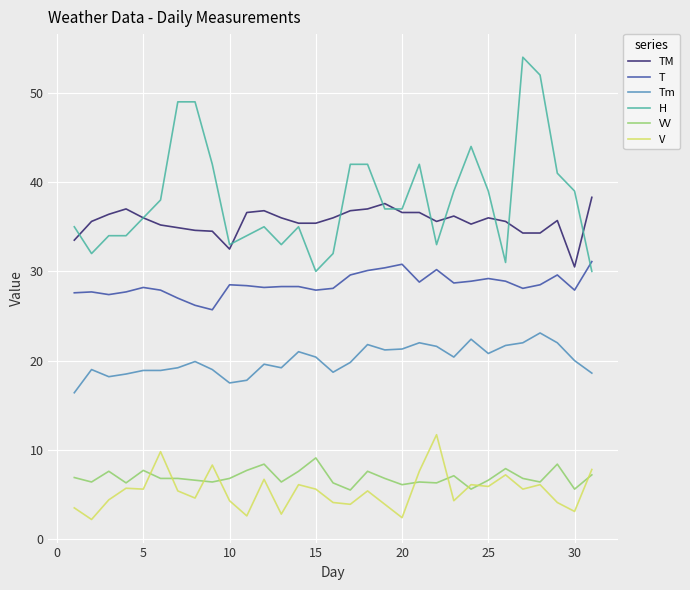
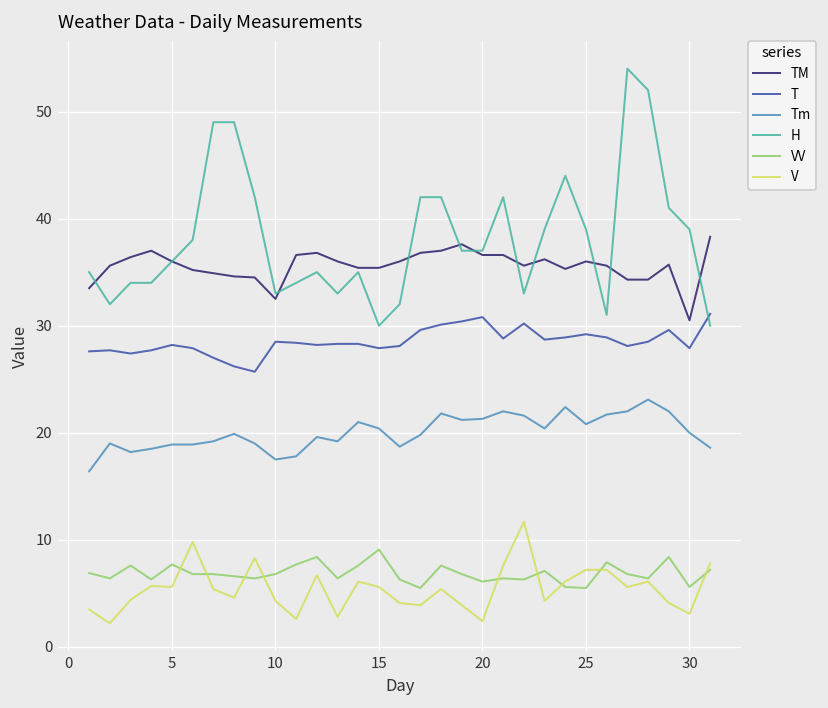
VV, 25: 7 -> 6
V, 25: 6 -> 7
